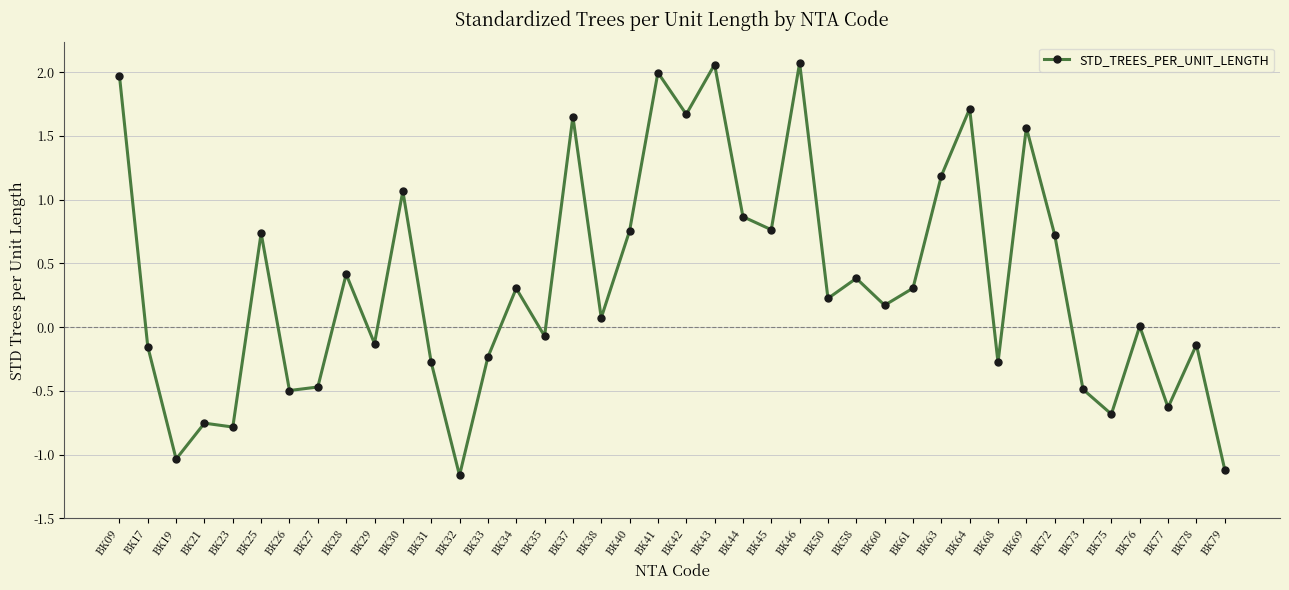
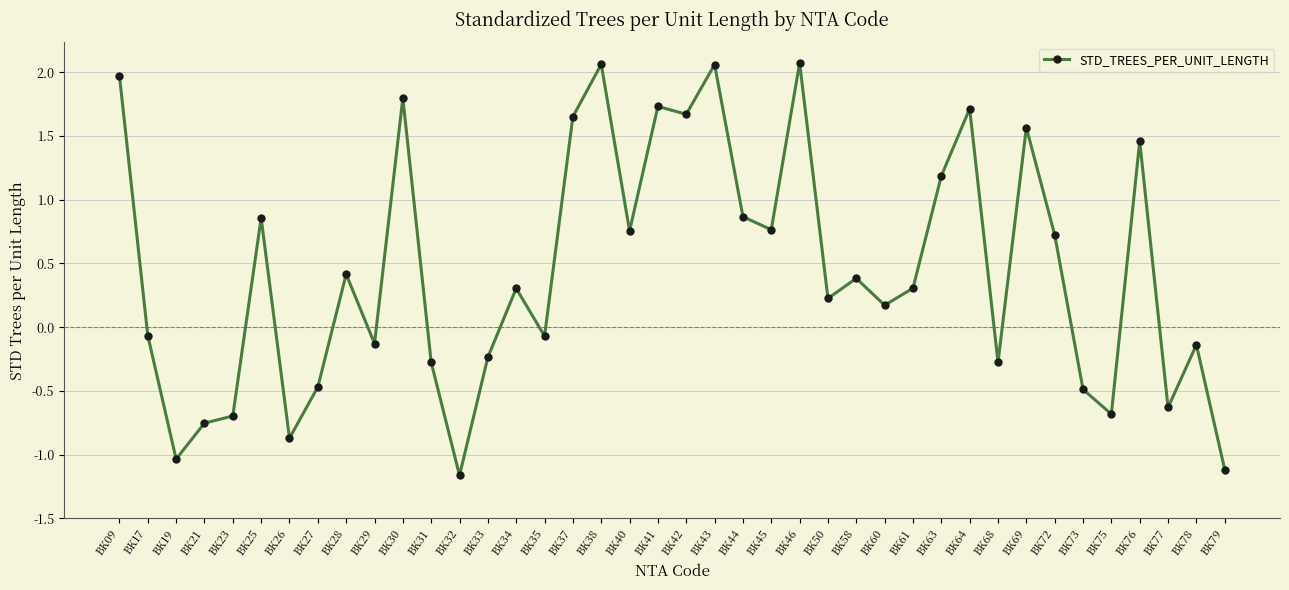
BK17: -0.15 -> -0.07
BK23: -0.78 -> -0.70
BK25: 0.74 -> 0.86
BK26: -0.50 -> -0.87
BK30: 1.07 -> 1.80
BK38: 0.07 -> 2.06
BK41: 2.00 -> 1.73
BK76: 0.01 -> 1.46
